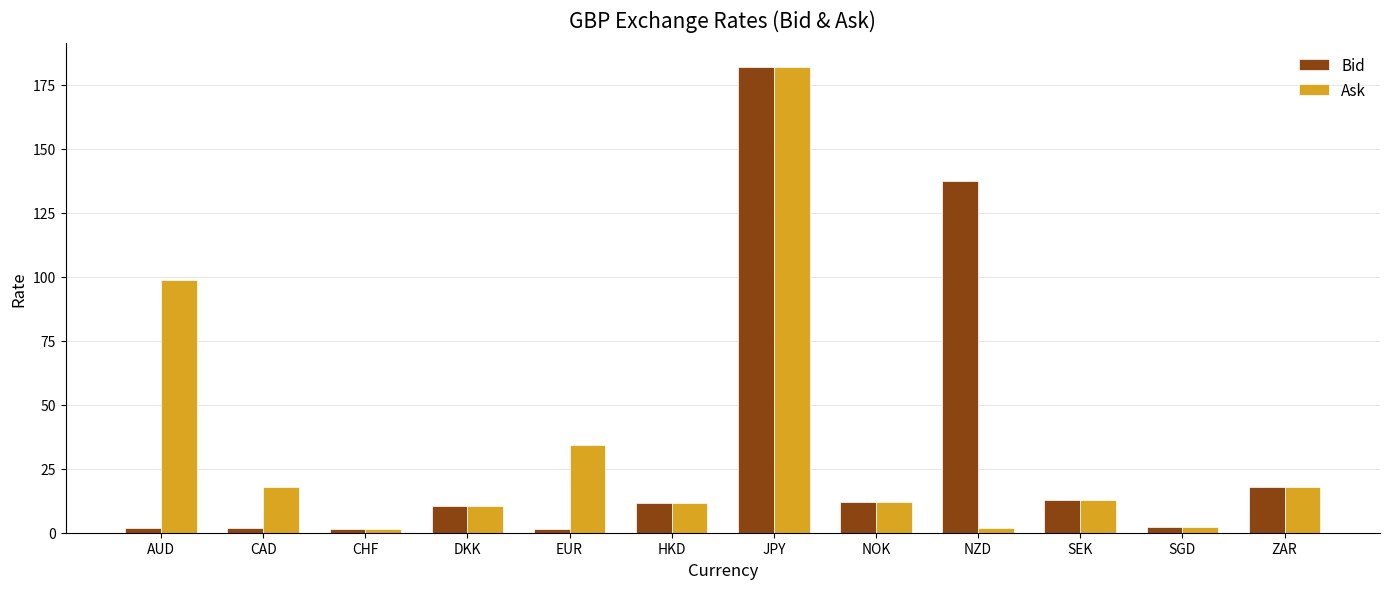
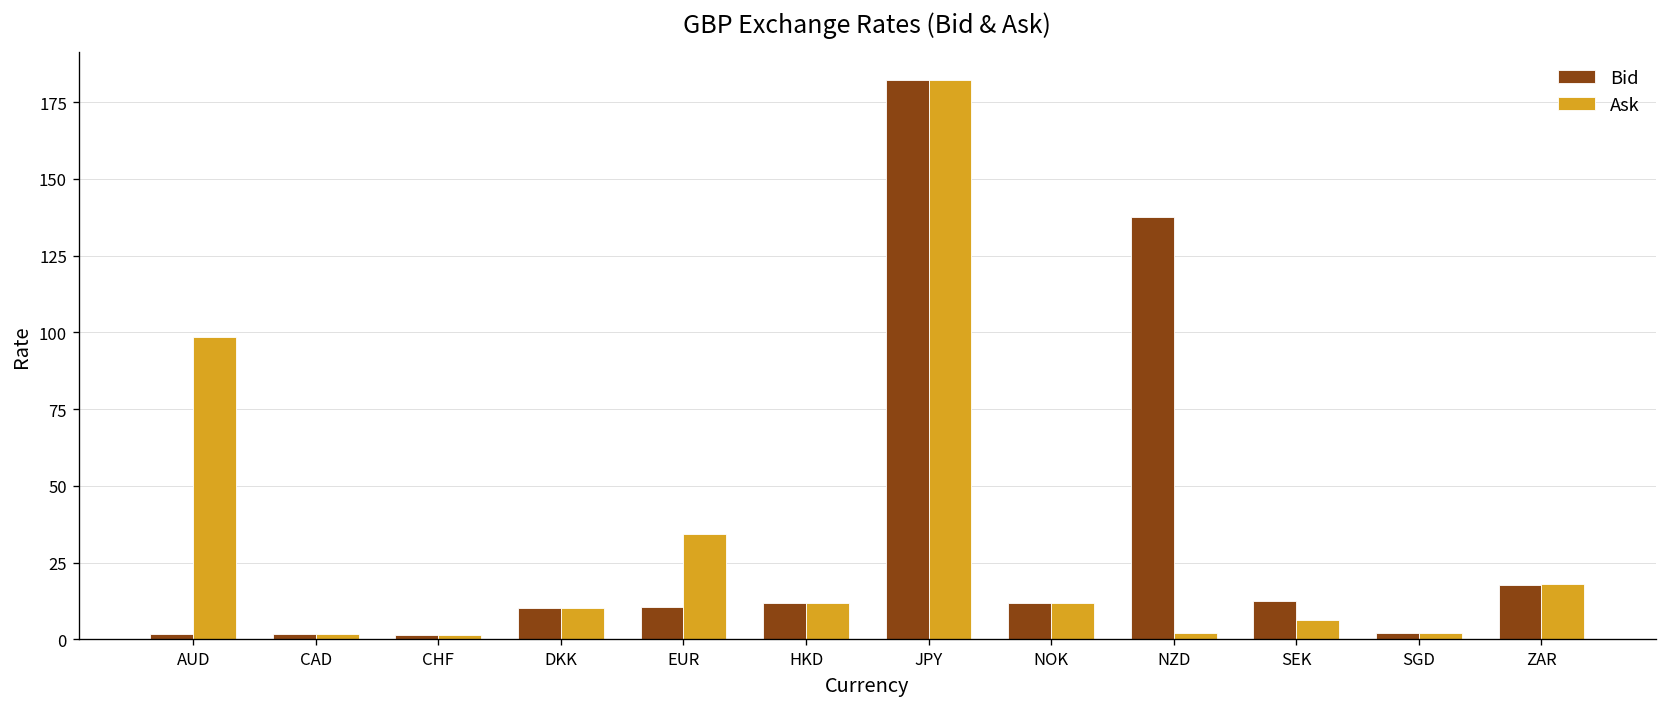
Ask, CAD: 18 -> 2
Bid, EUR: 1 -> 11
Ask, SEK: 13 -> 6
